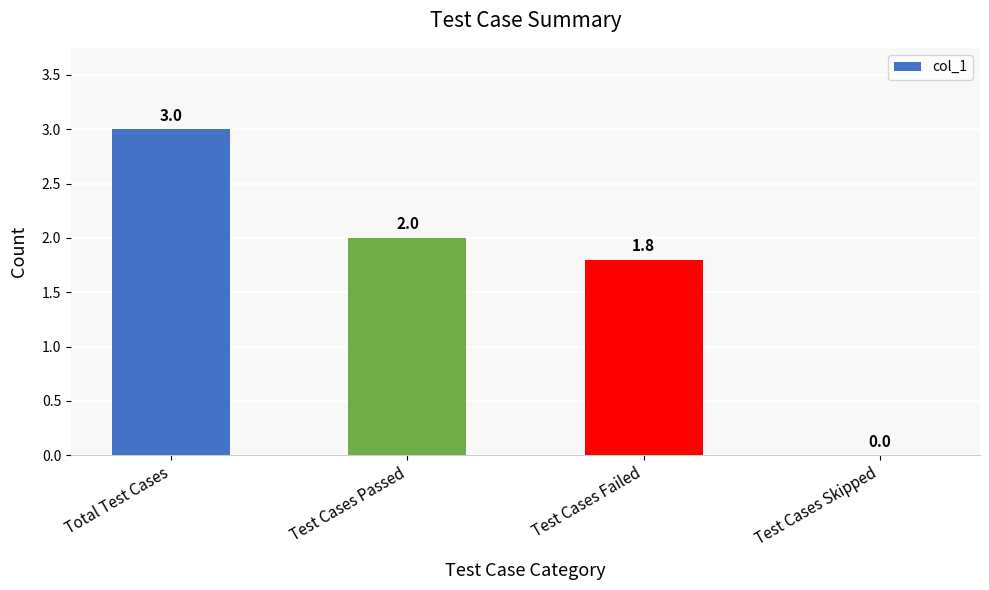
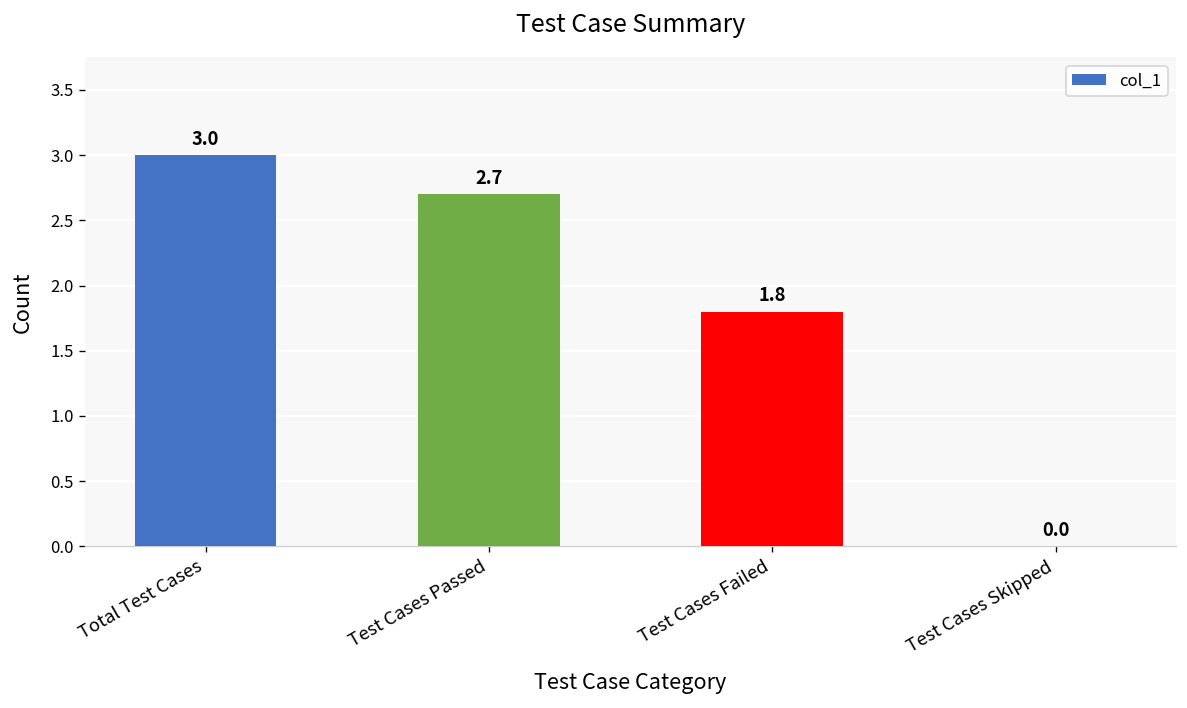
Test Cases Passed: 2.0 -> 2.7
